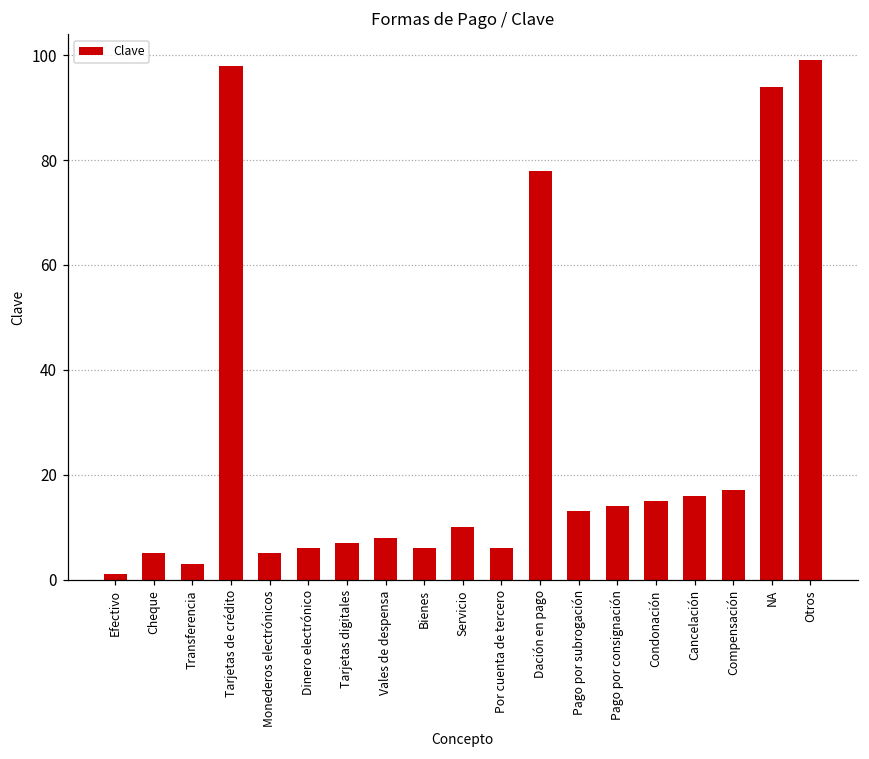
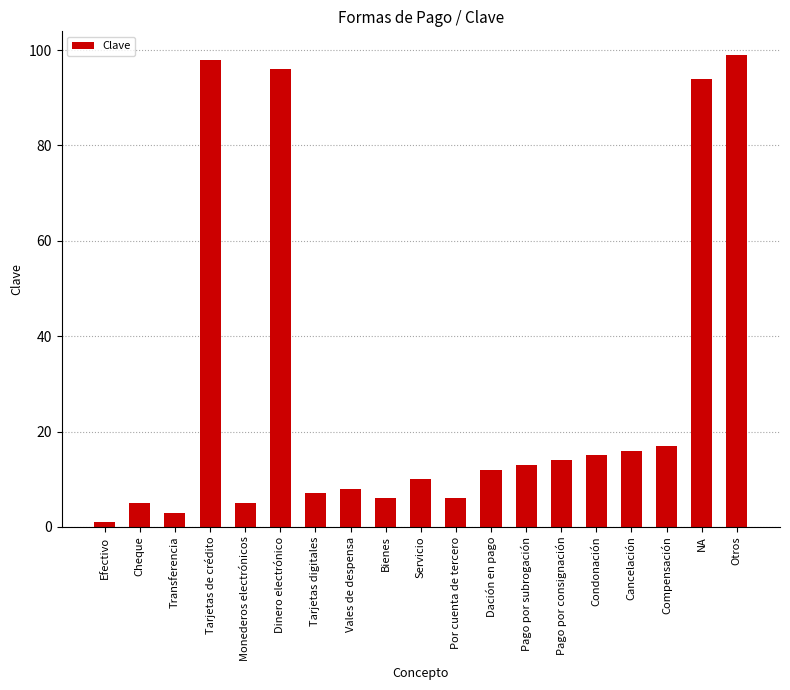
Dinero electrónico: 6 -> 96
Dación en pago: 78 -> 12
